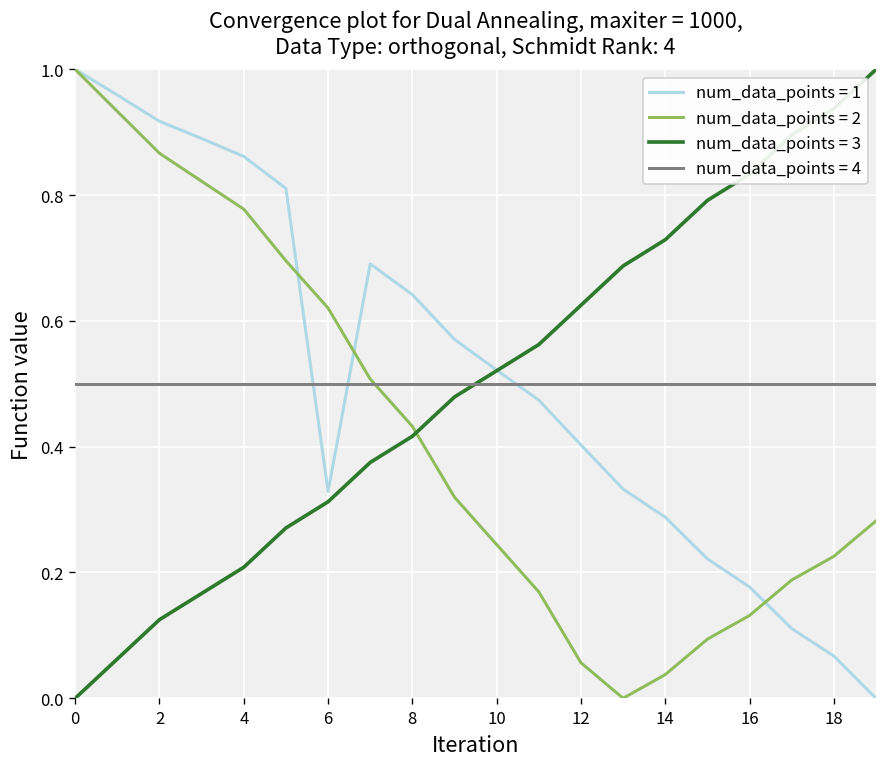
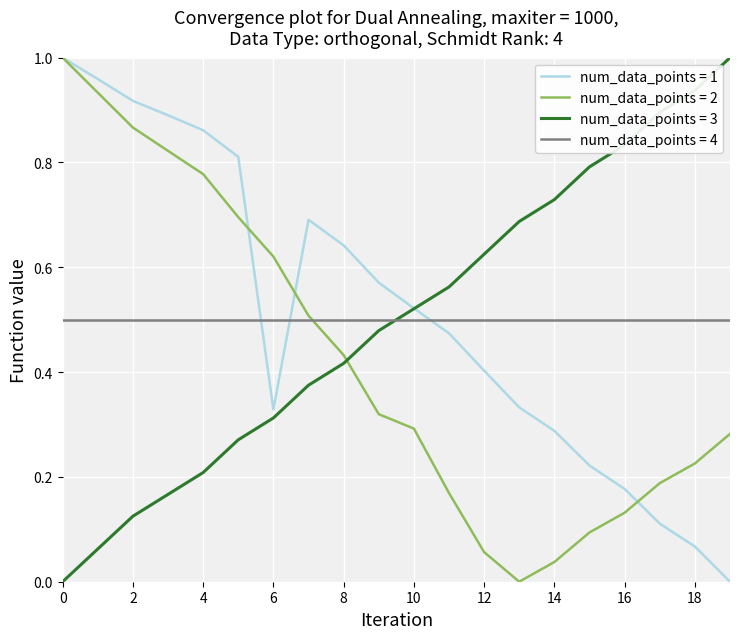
num_data_points = 2, 10: 0.24 -> 0.29
